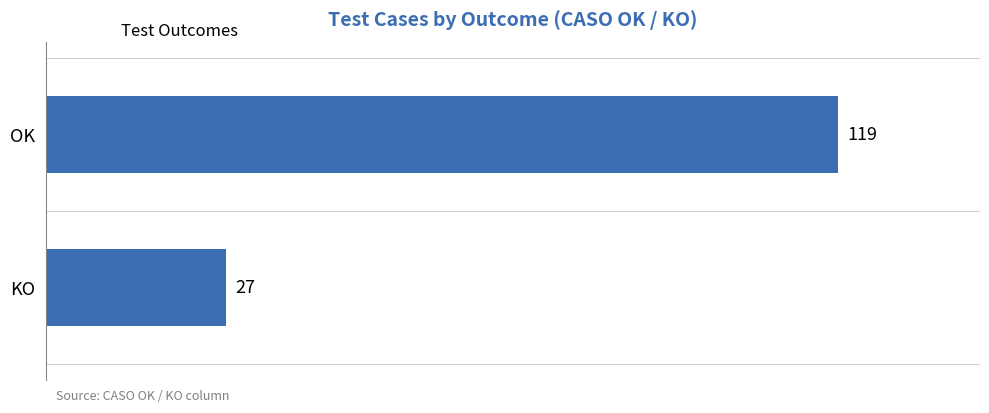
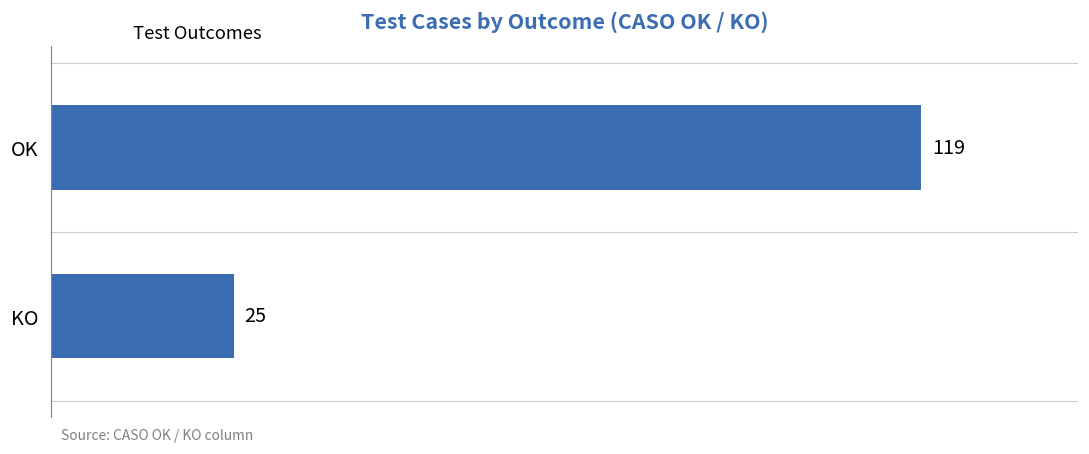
KO: 27 -> 25
